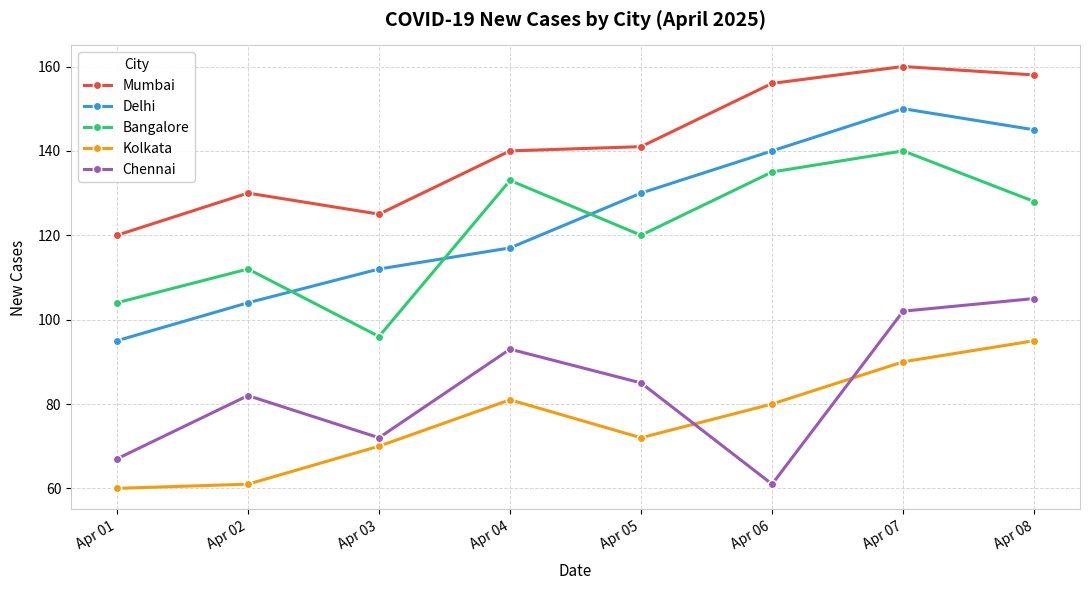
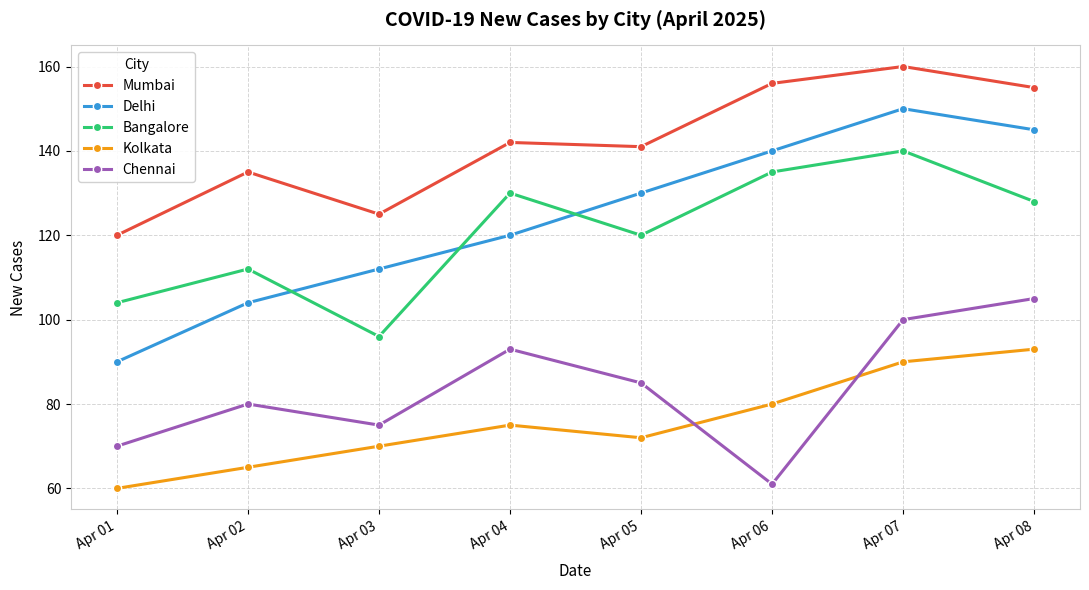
Delhi, Apr 01: 95 -> 90
Chennai, Apr 01: 67 -> 70
Mumbai, Apr 02: 130 -> 135
Kolkata, Apr 02: 61 -> 65
Chennai, Apr 02: 82 -> 80
Chennai, Apr 03: 72 -> 75
Mumbai, Apr 04: 140 -> 142
Delhi, Apr 04: 117 -> 120
Bangalore, Apr 04: 133 -> 130
Kolkata, Apr 04: 81 -> 75
Chennai, Apr 07: 102 -> 100
Mumbai, Apr 08: 158 -> 155
Kolkata, Apr 08: 95 -> 93
